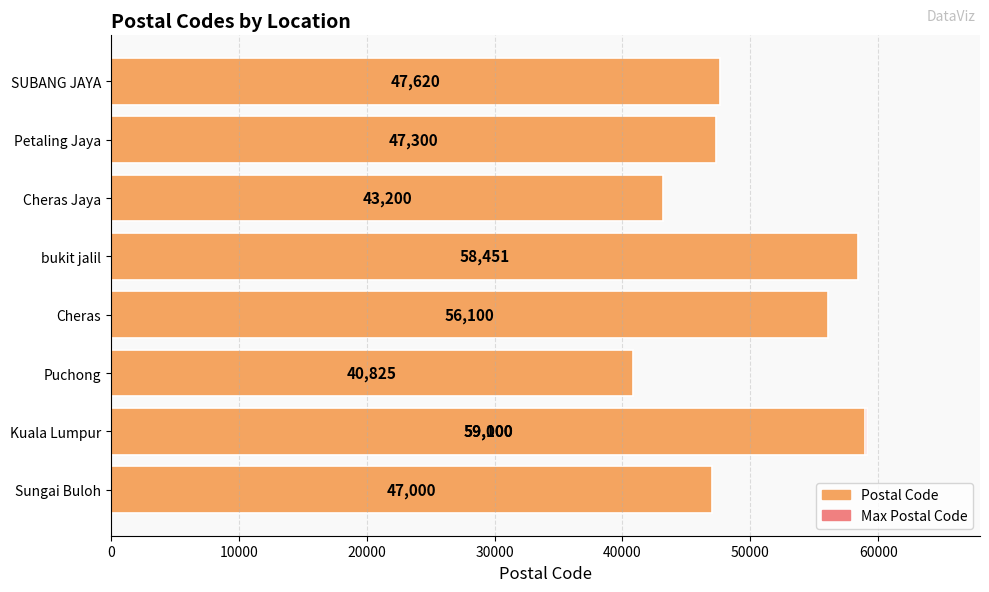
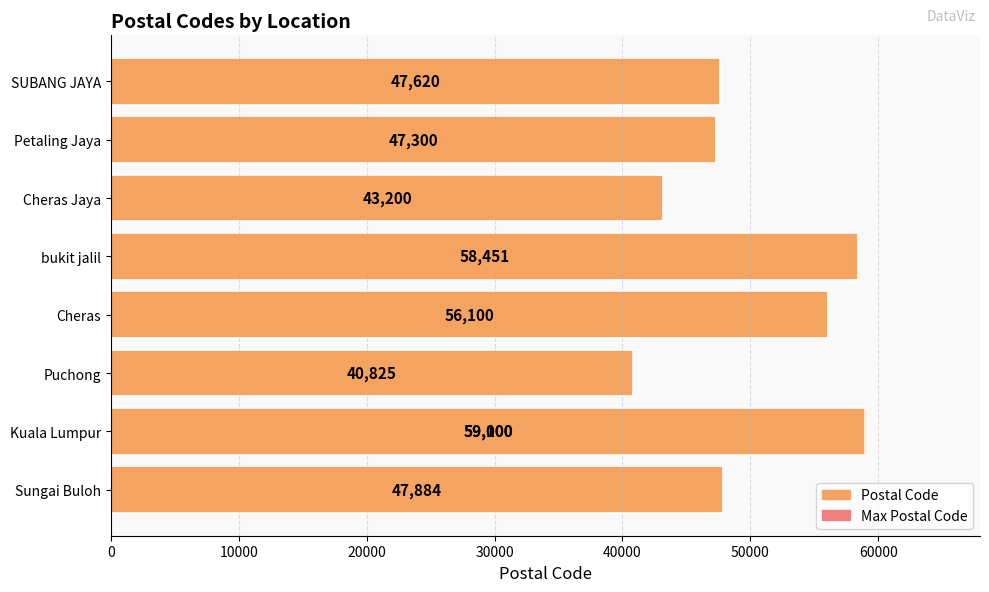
Sungai Buloh: 47,000 -> 47,884
